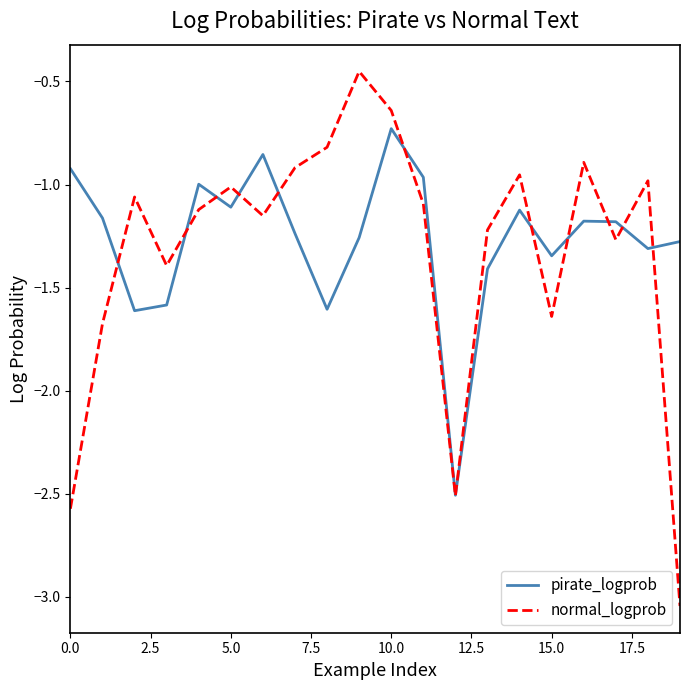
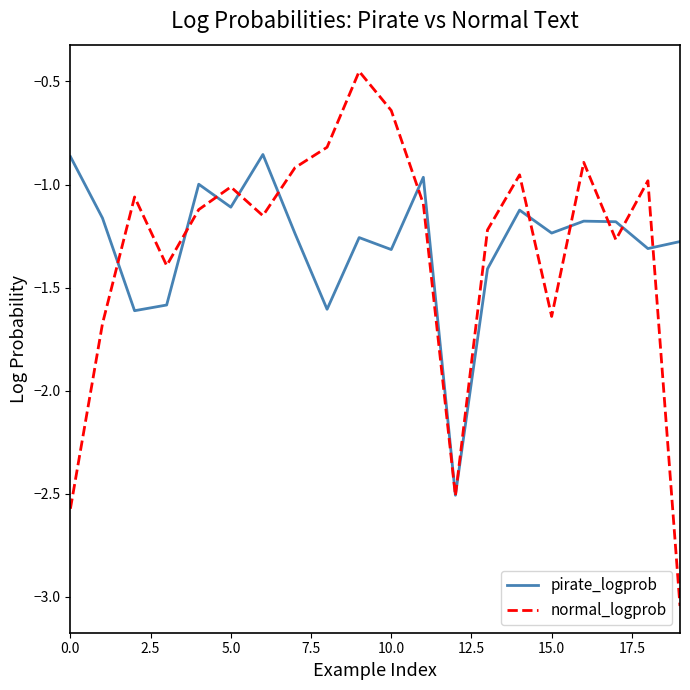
pirate_logprob, 0.0: -0.92 -> -0.86
pirate_logprob, 10.0: -0.73 -> -1.32
pirate_logprob, 15.0: -1.35 -> -1.24
